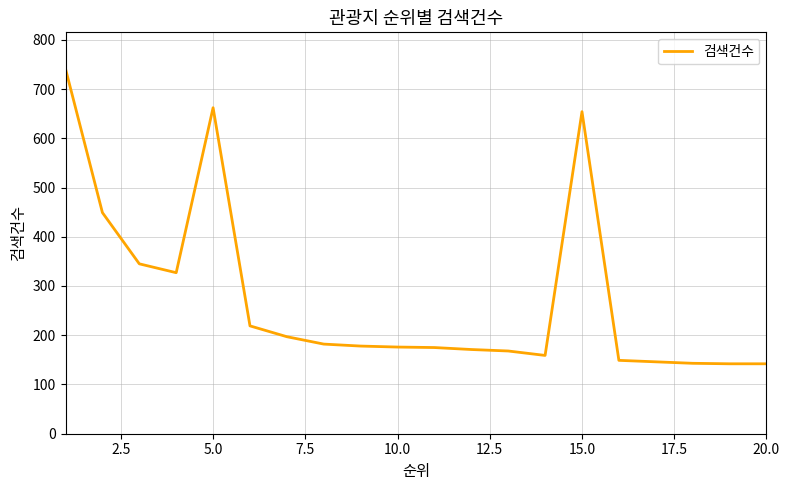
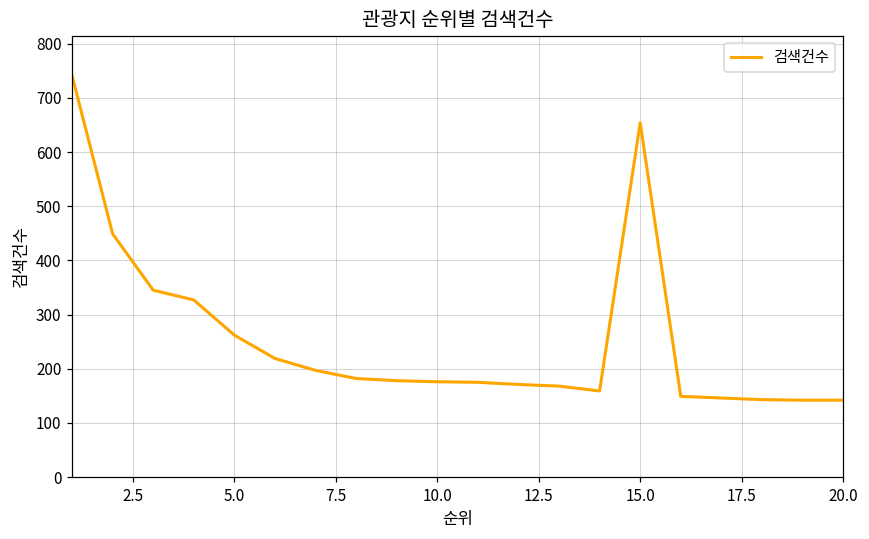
5.0: 660 -> 260
